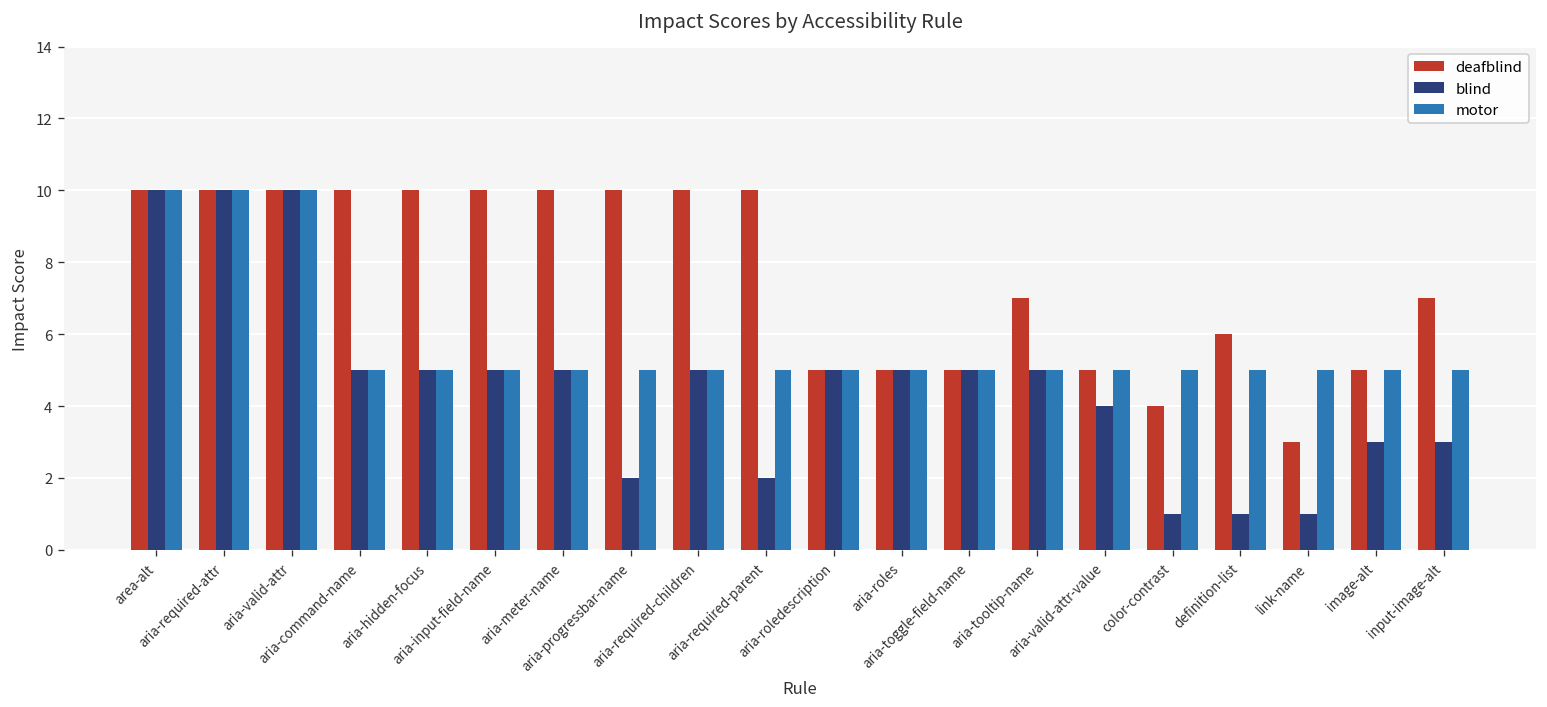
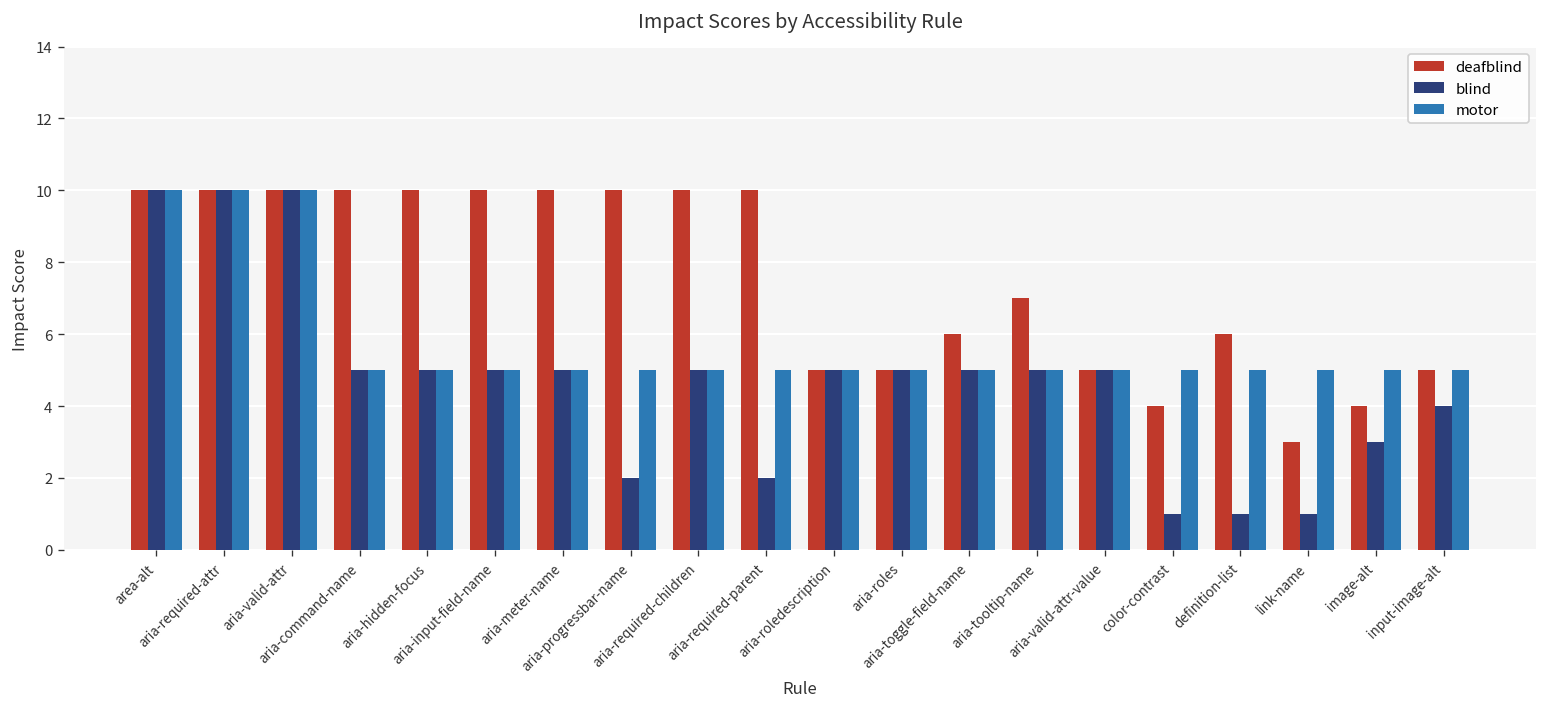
deafblind, aria-toggle-field-name: 5.0 -> 6.0
blind, aria-valid-attr-value: 4.0 -> 5.0
deafblind, image-alt: 5.0 -> 4.0
deafblind, input-image-alt: 7.0 -> 5.0
blind, input-image-alt: 3.0 -> 4.0
